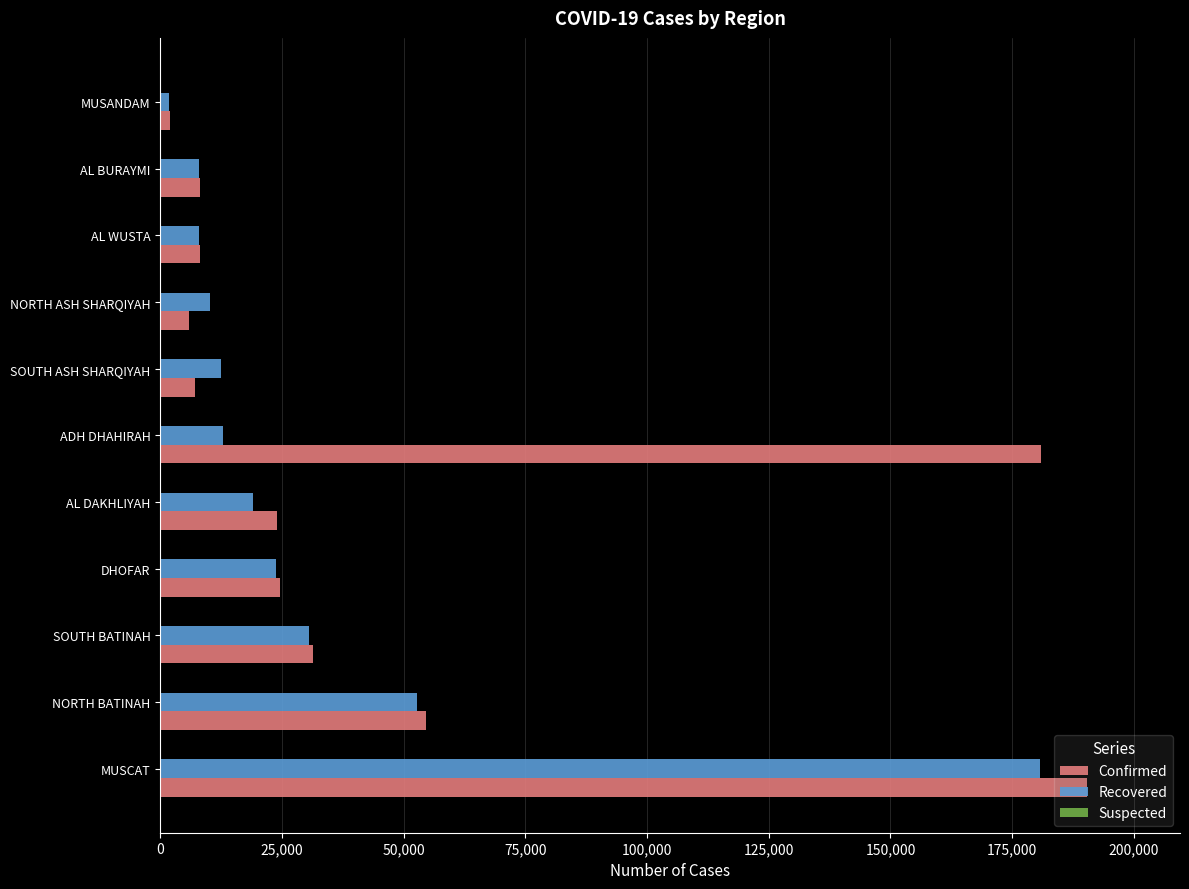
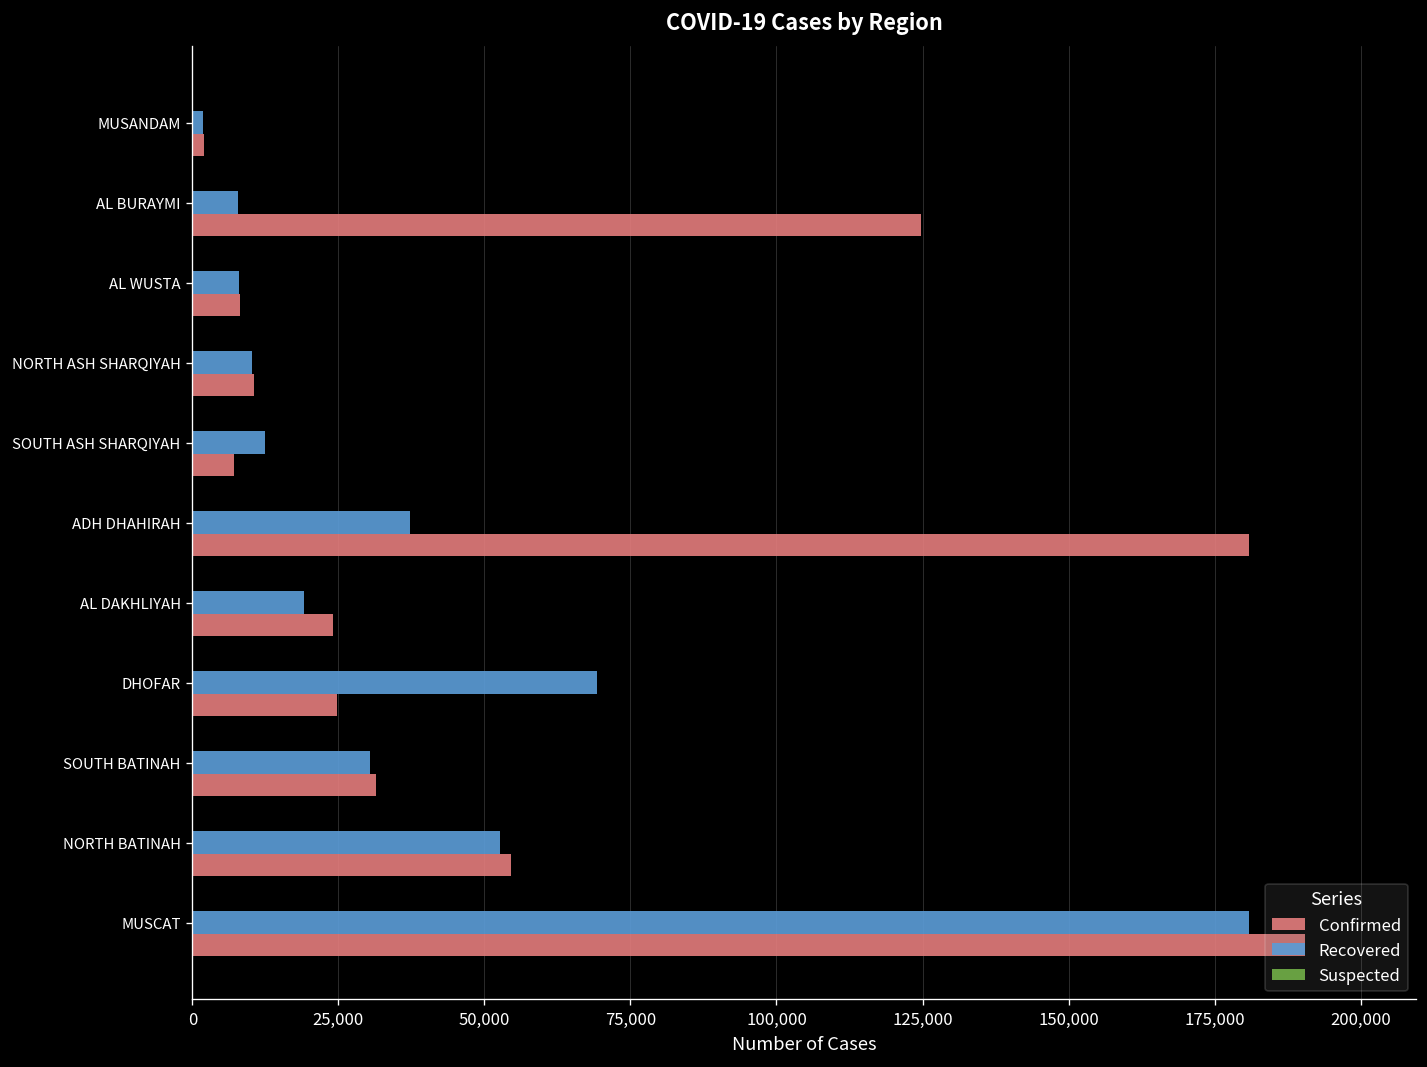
Confirmed, AL BURAYMI: 8,000 -> 125,000
Confirmed, NORTH ASH SHARQIYAH: 6,000 -> 11,000
Recovered, ADH DHAHIRAH: 13,000 -> 37,000
Recovered, DHOFAR: 24,000 -> 69,000
